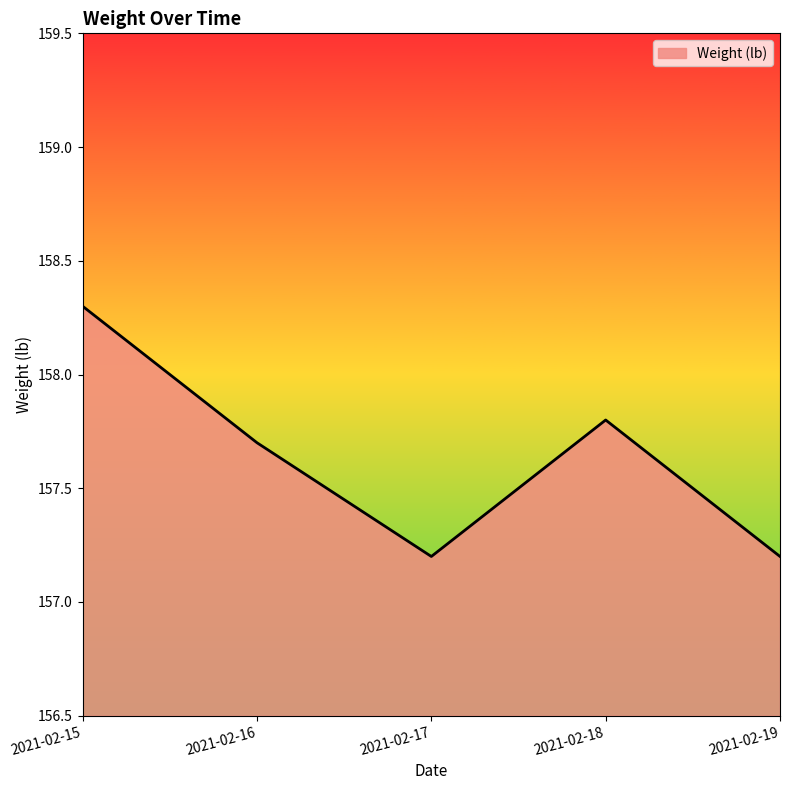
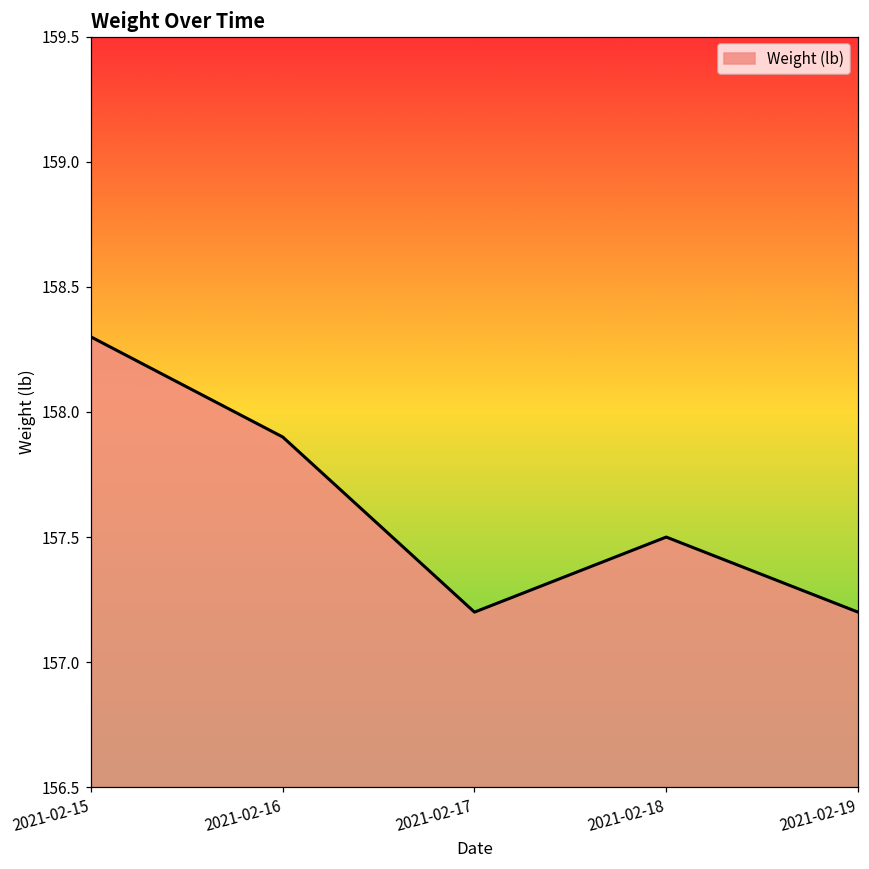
2021-02-16: 157.7 -> 157.9
2021-02-18: 157.8 -> 157.5
